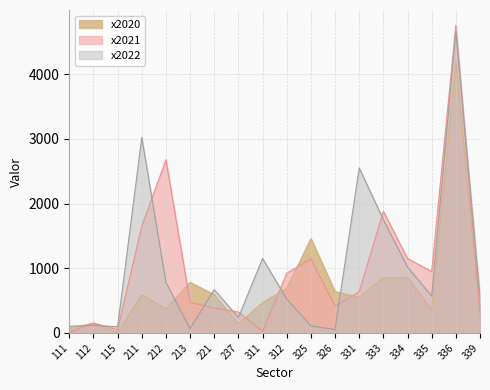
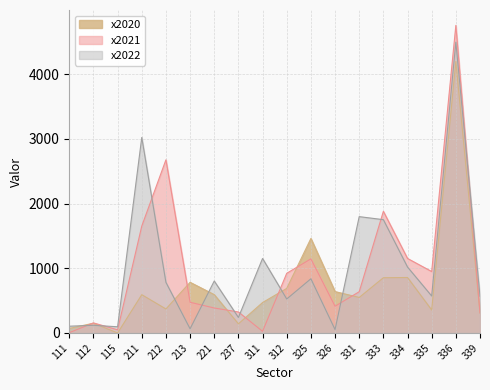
x2022, 221: 700 -> 800
x2022, 325: 100 -> 800
x2022, 331: 2600 -> 1800
x2022, 336: 4700 -> 4500
